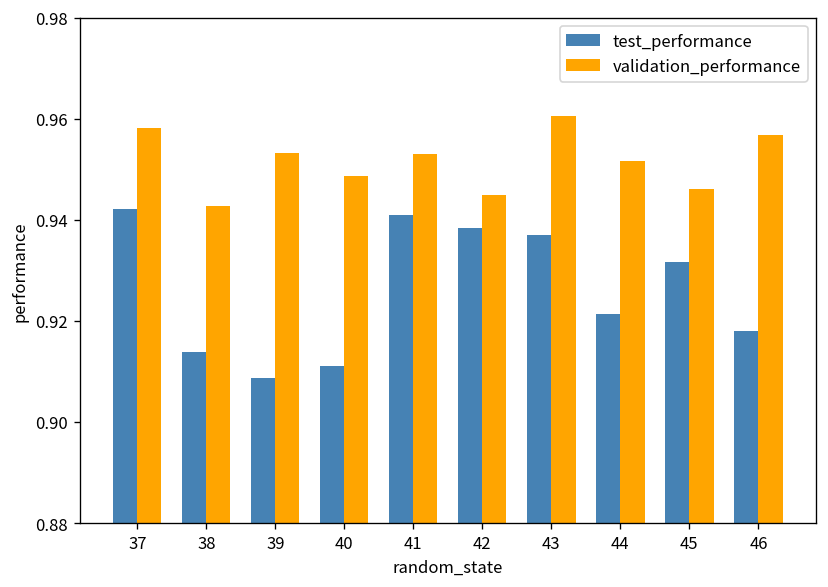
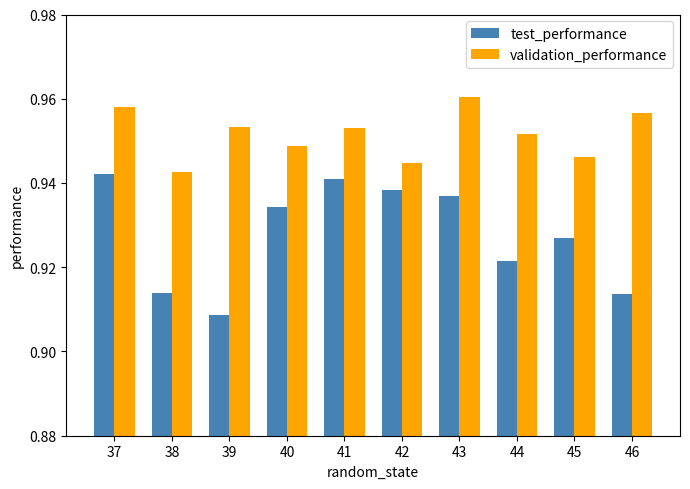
test_performance, 40: 0.911 -> 0.934
test_performance, 45: 0.932 -> 0.927
test_performance, 46: 0.918 -> 0.914
